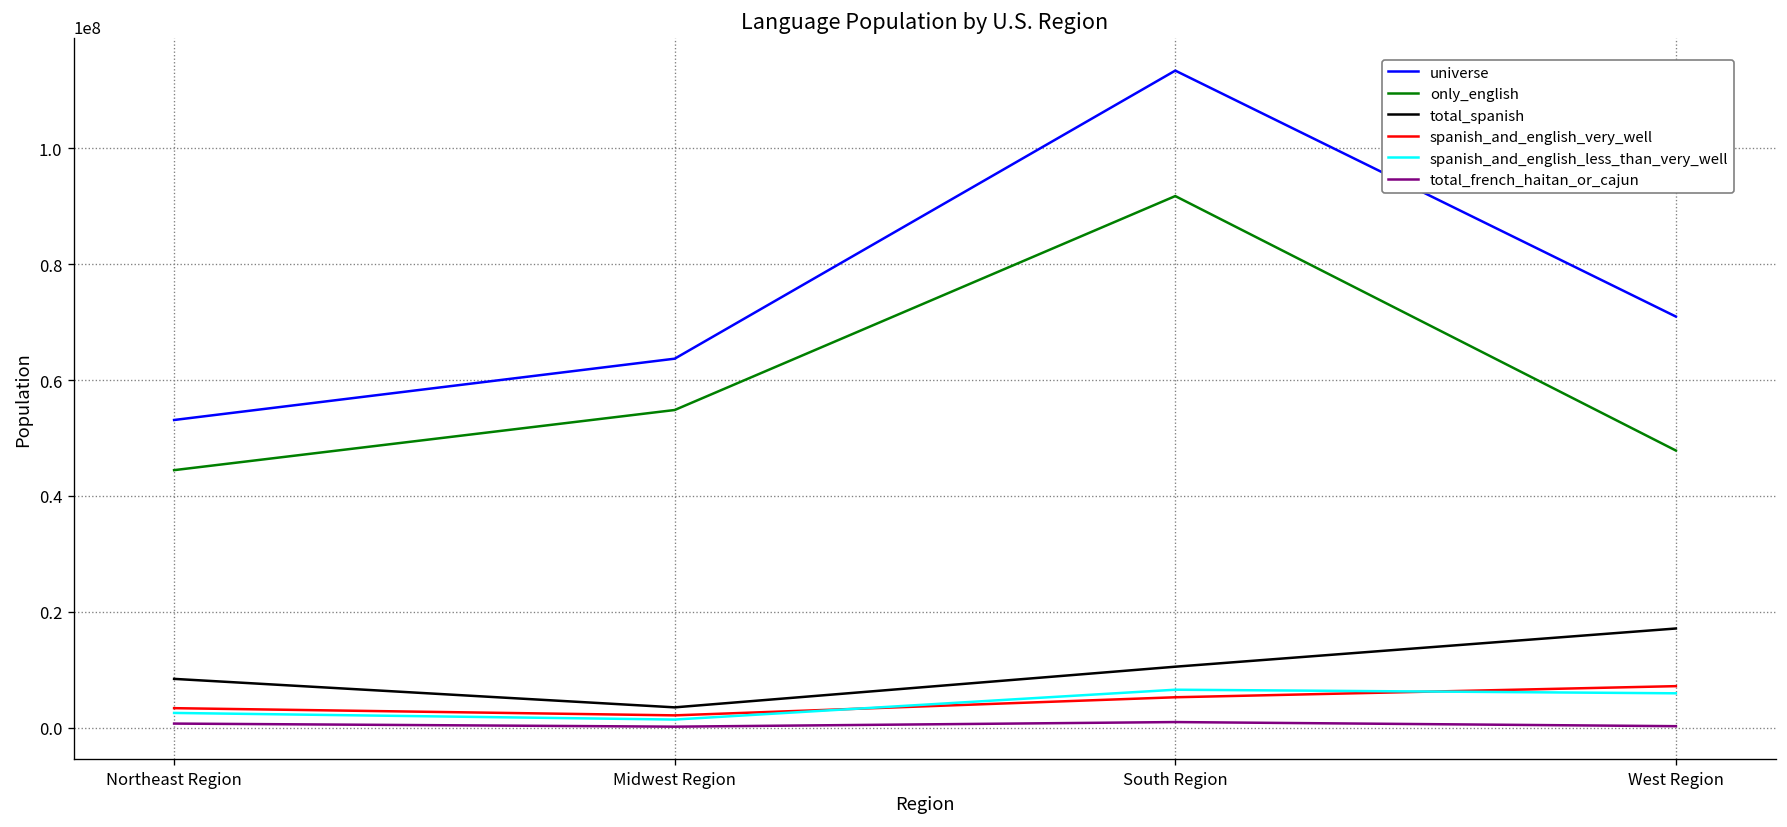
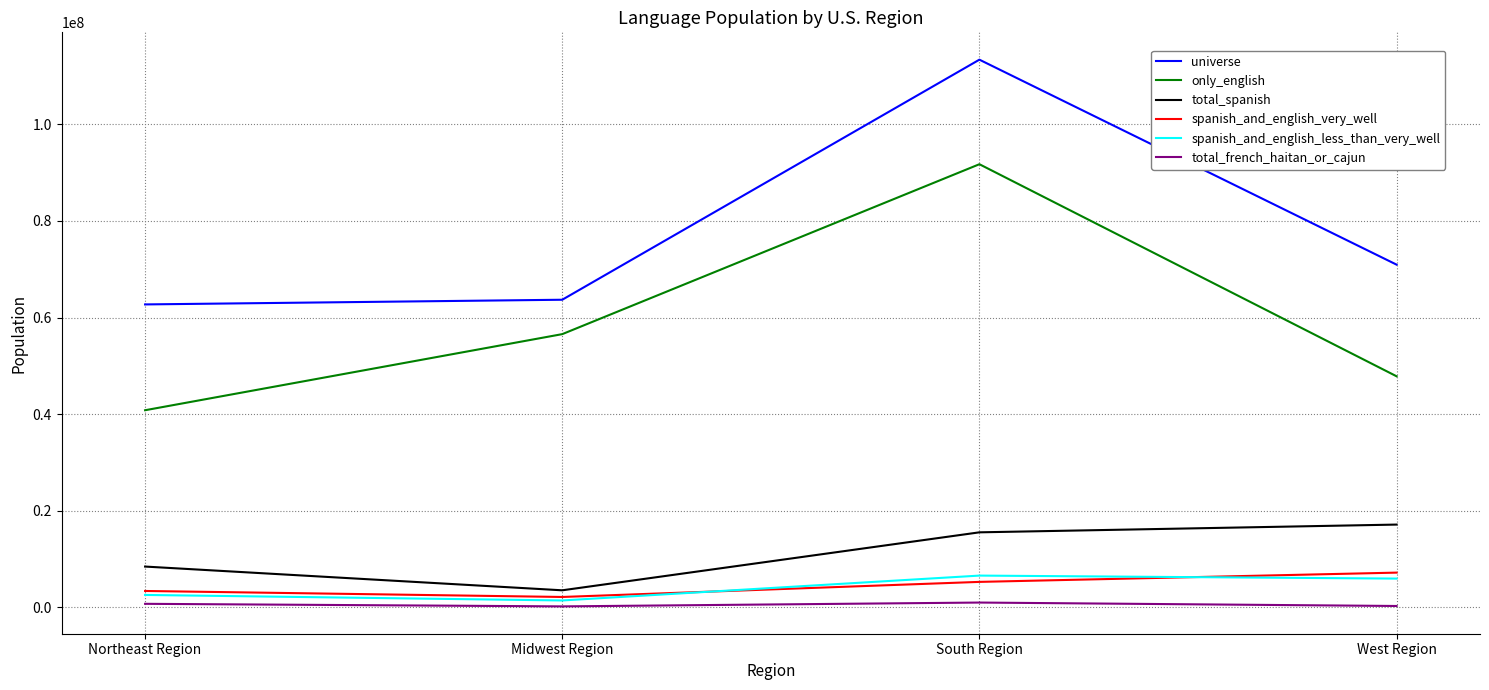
universe, Northeast Region: 53000000 -> 63000000
only_english, Northeast Region: 44000000 -> 41000000
only_english, Midwest Region: 55000000 -> 57000000
total_spanish, South Region: 11000000 -> 15000000
